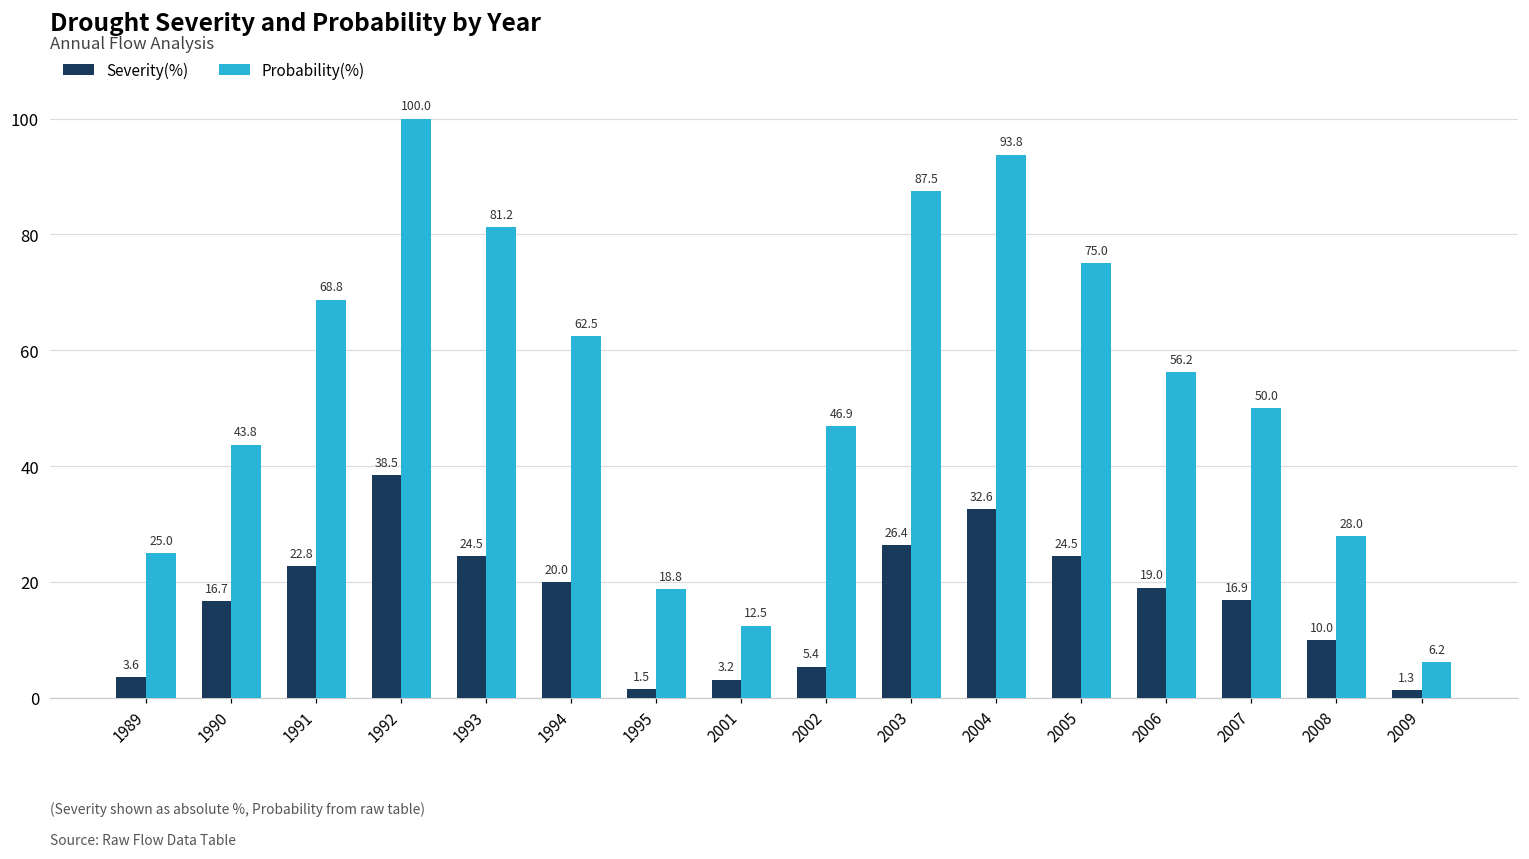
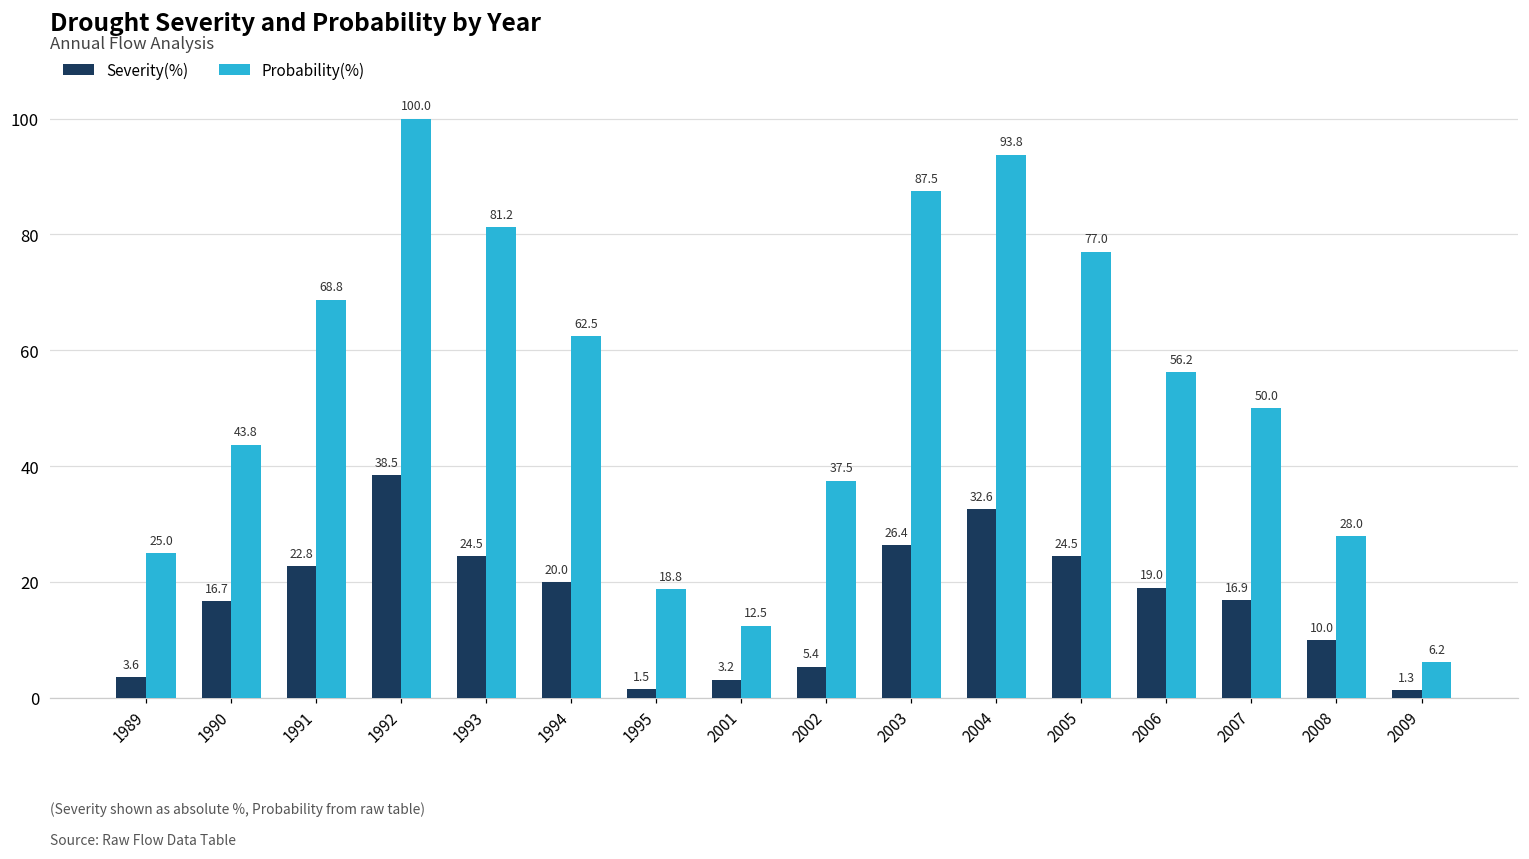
Probability(%), 2002: 46.9 -> 37.5
Probability(%), 2005: 75.0 -> 77.0
